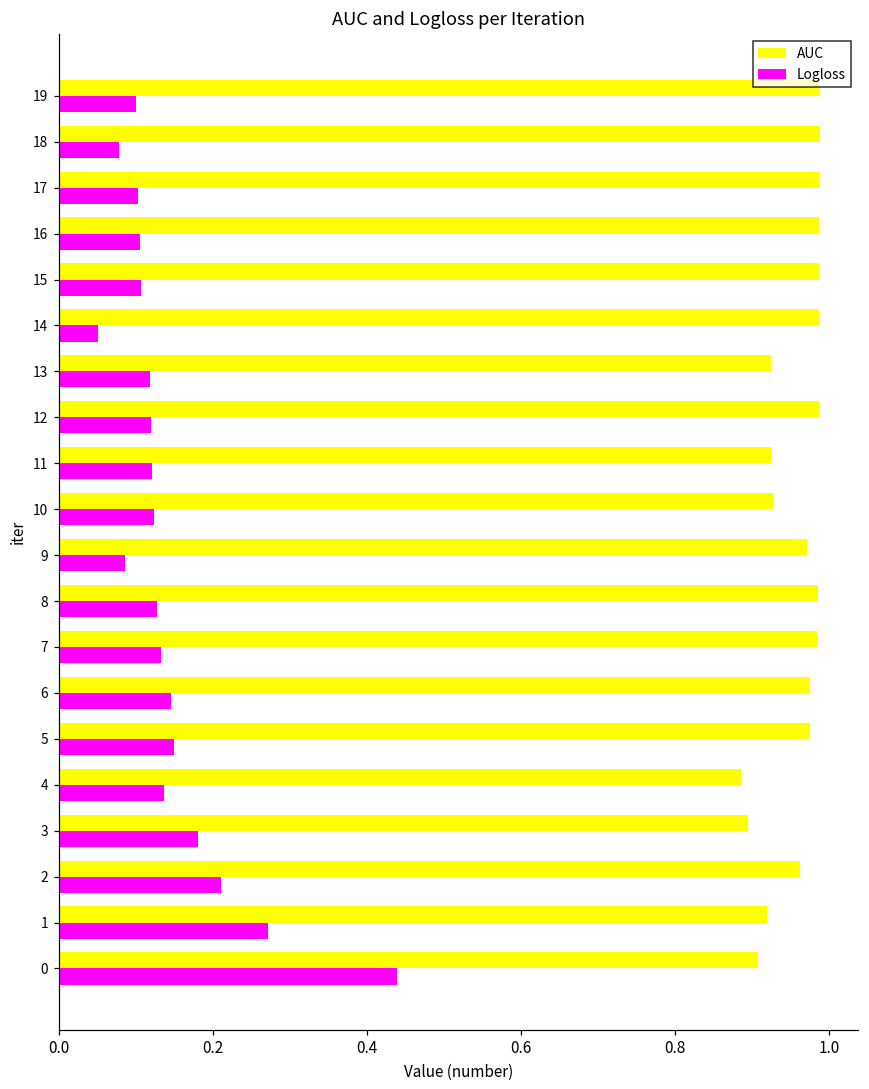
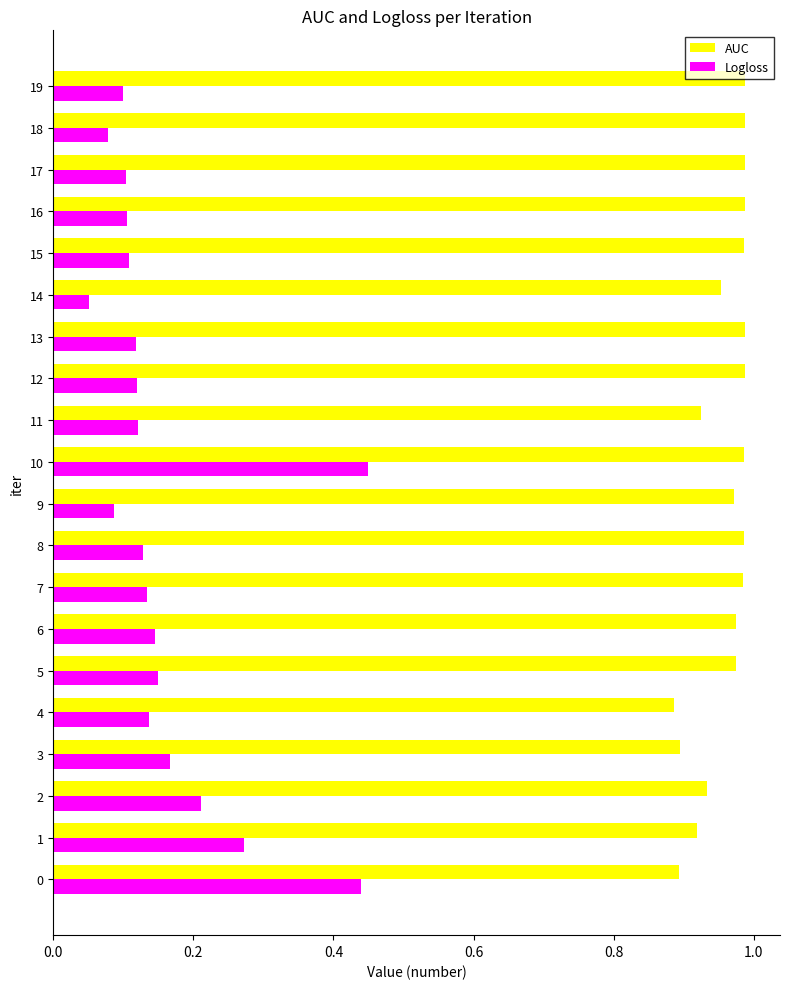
AUC, 14: 0.99 -> 0.95
AUC, 13: 0.92 -> 0.99
AUC, 10: 0.93 -> 0.99
Logloss, 10: 0.12 -> 0.45
Logloss, 3: 0.18 -> 0.17
AUC, 2: 0.96 -> 0.93
AUC, 0: 0.91 -> 0.89
